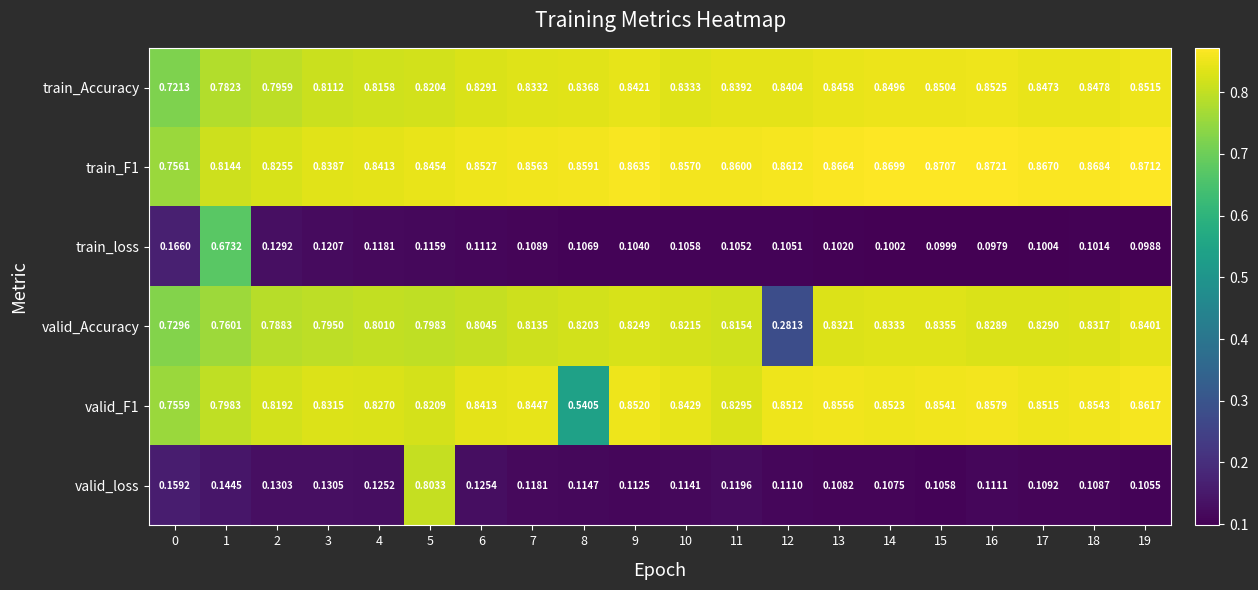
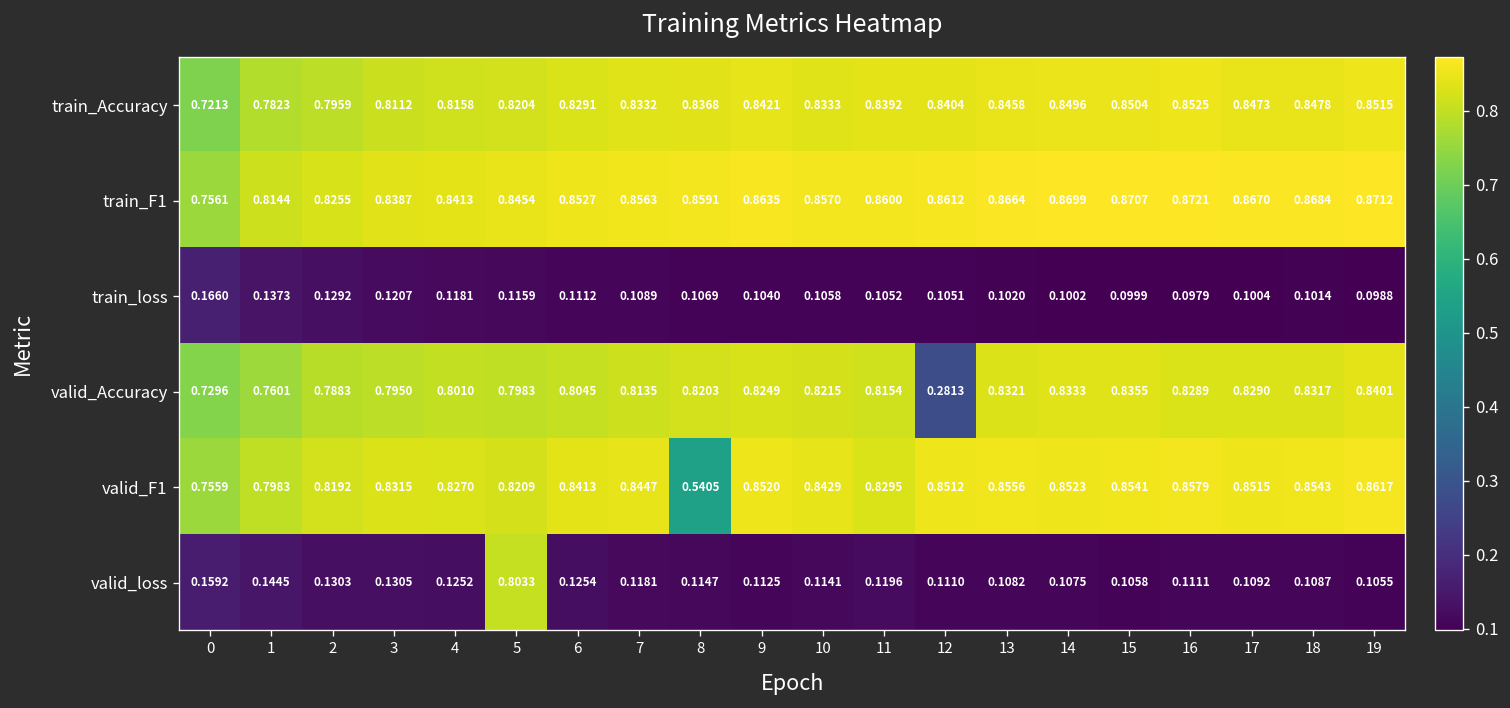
train_loss, 1: 0.6732 -> 0.1373
